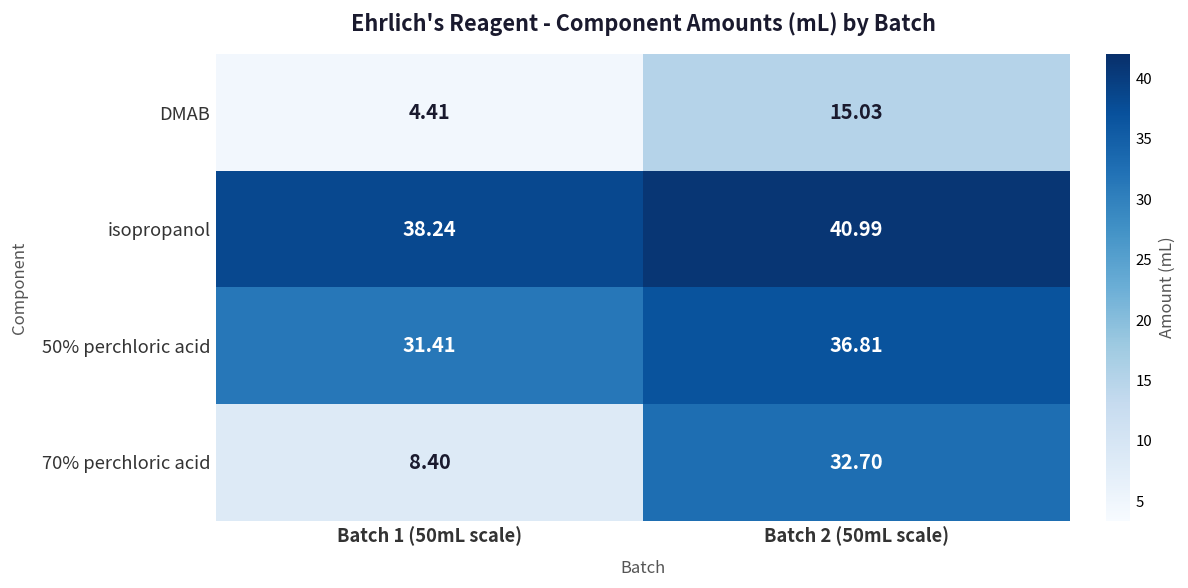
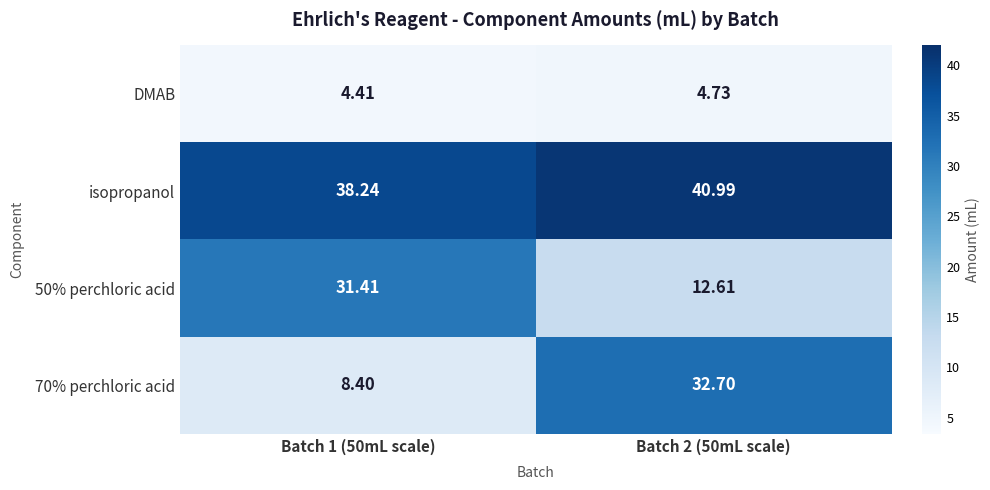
DMAB, Batch 2 (50mL scale): 15.03 -> 4.73
50% perchloric acid, Batch 2 (50mL scale): 36.81 -> 12.61
